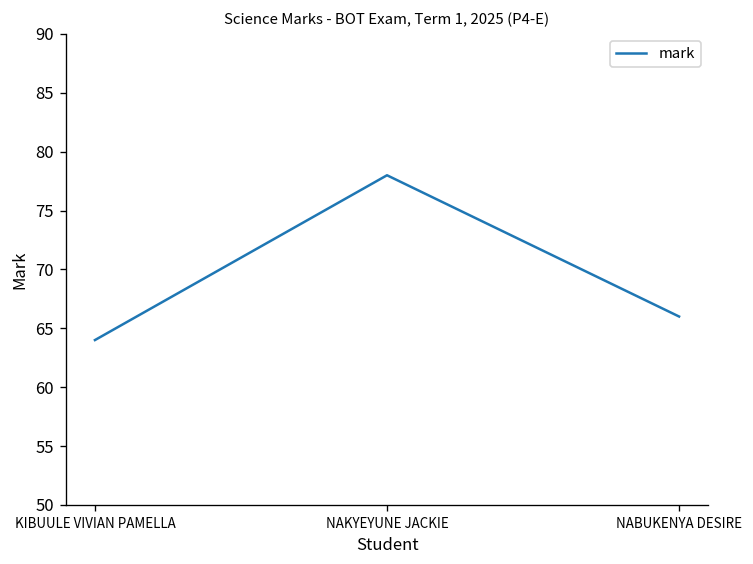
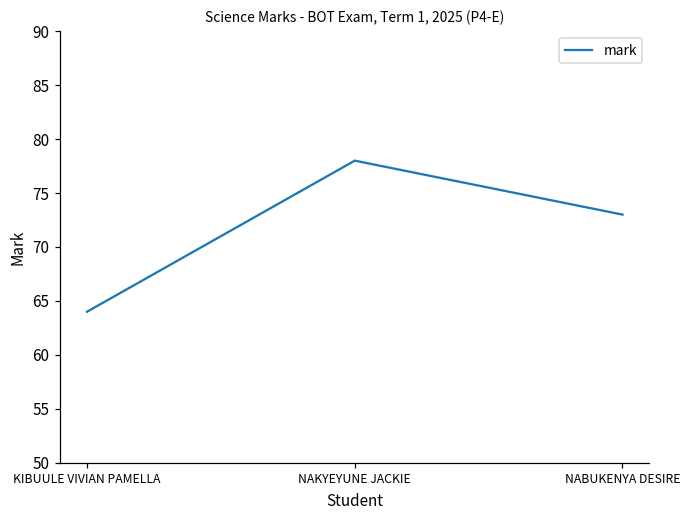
NABUKENYA DESIRE: 66 -> 73
